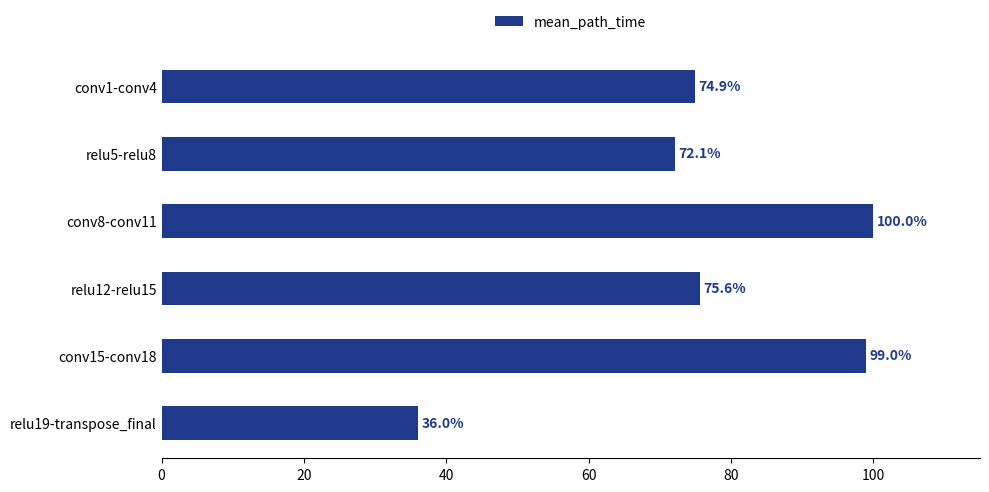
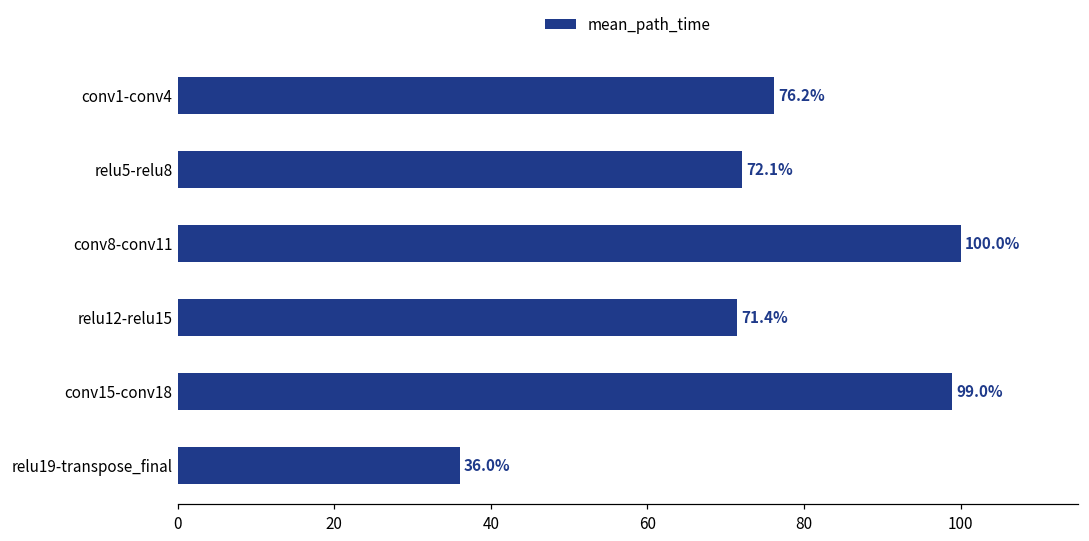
conv1-conv4: 74.9% -> 76.2%
relu12-relu15: 75.6% -> 71.4%
